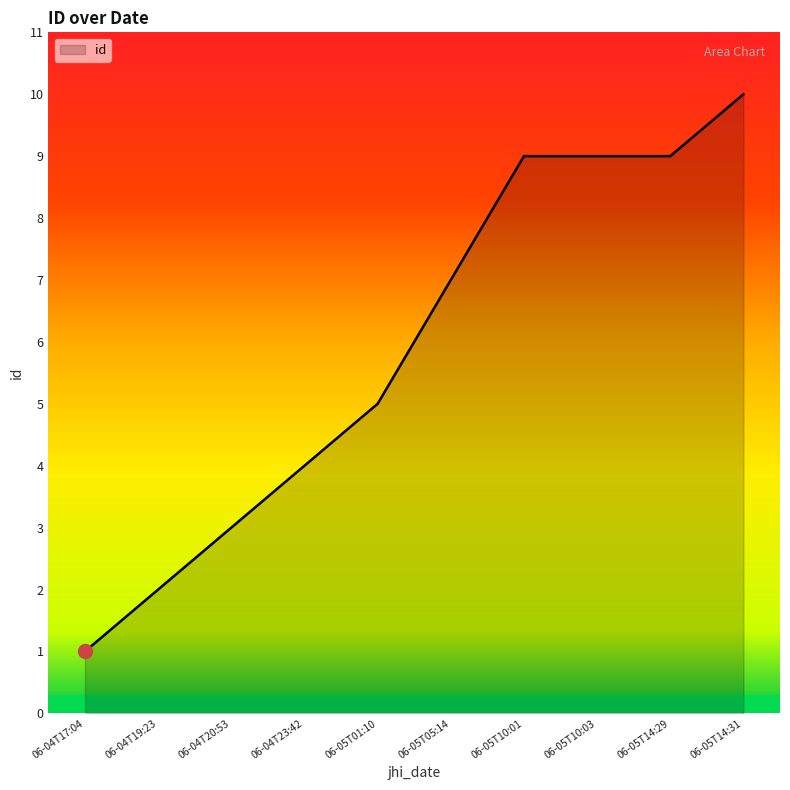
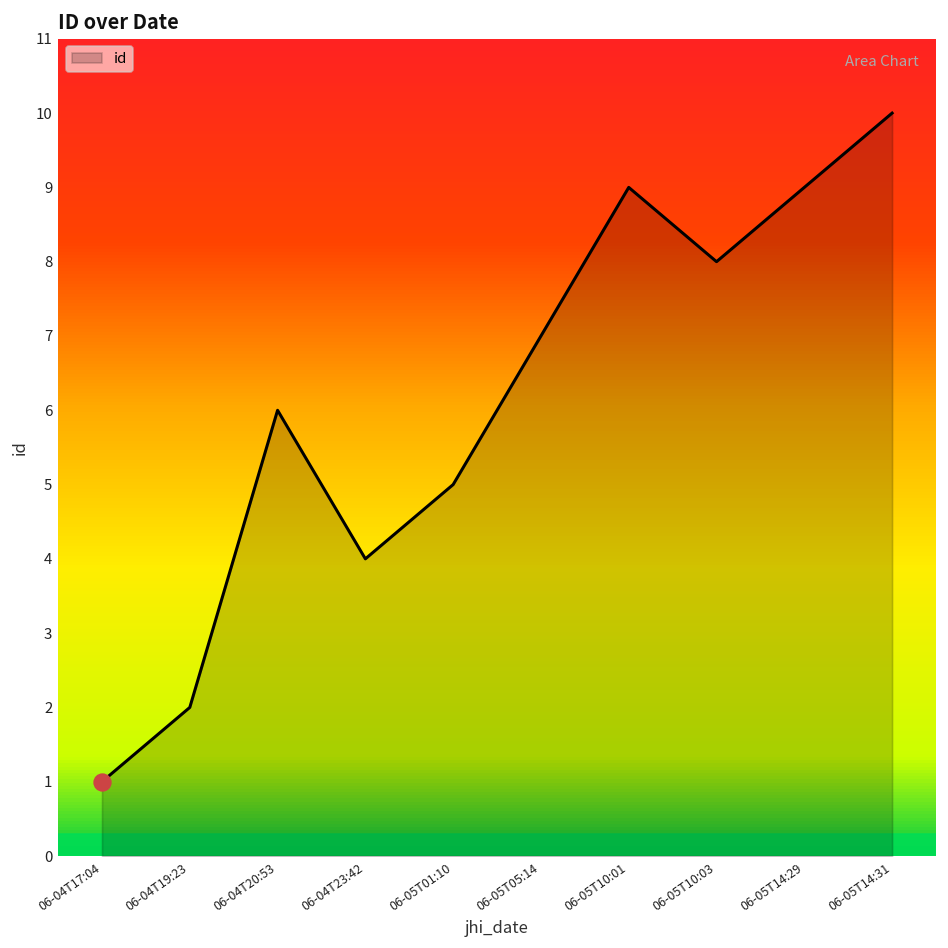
id, 06-04T20:53: 3 -> 6
id, 06-05T10:03: 9 -> 8
